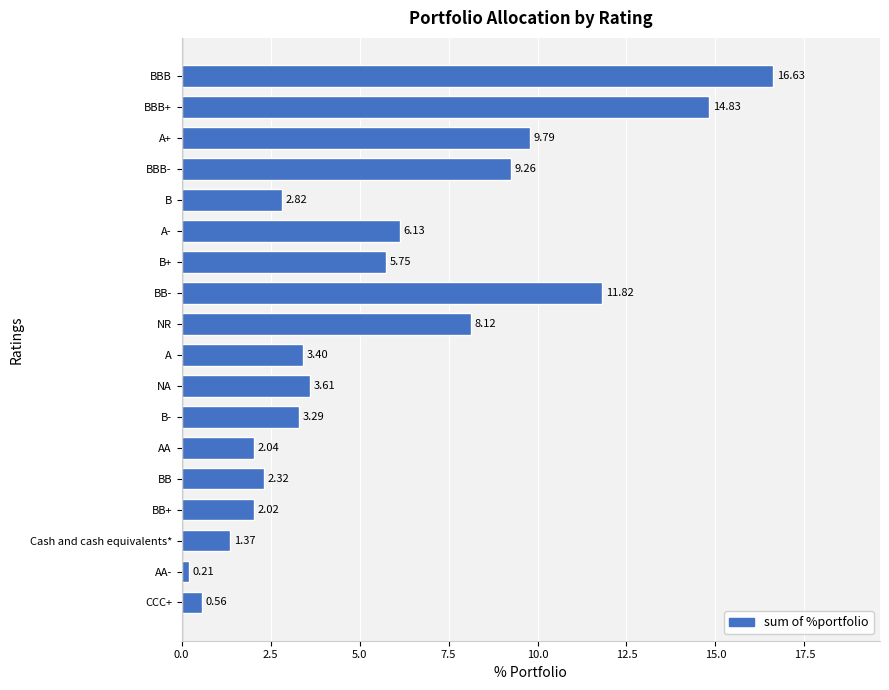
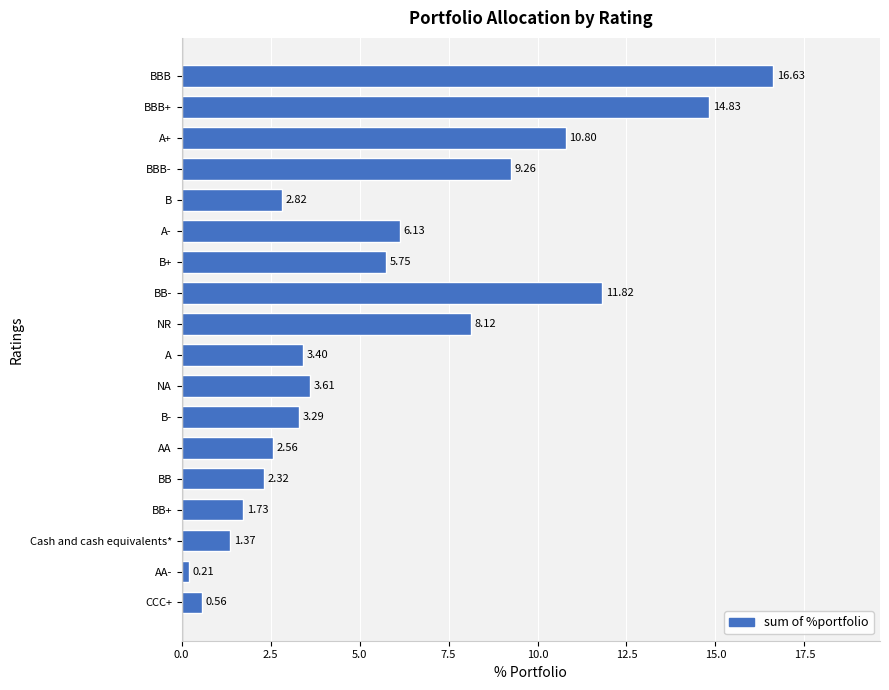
A+: 9.79 -> 10.80
AA: 2.04 -> 2.56
BB+: 2.02 -> 1.73
